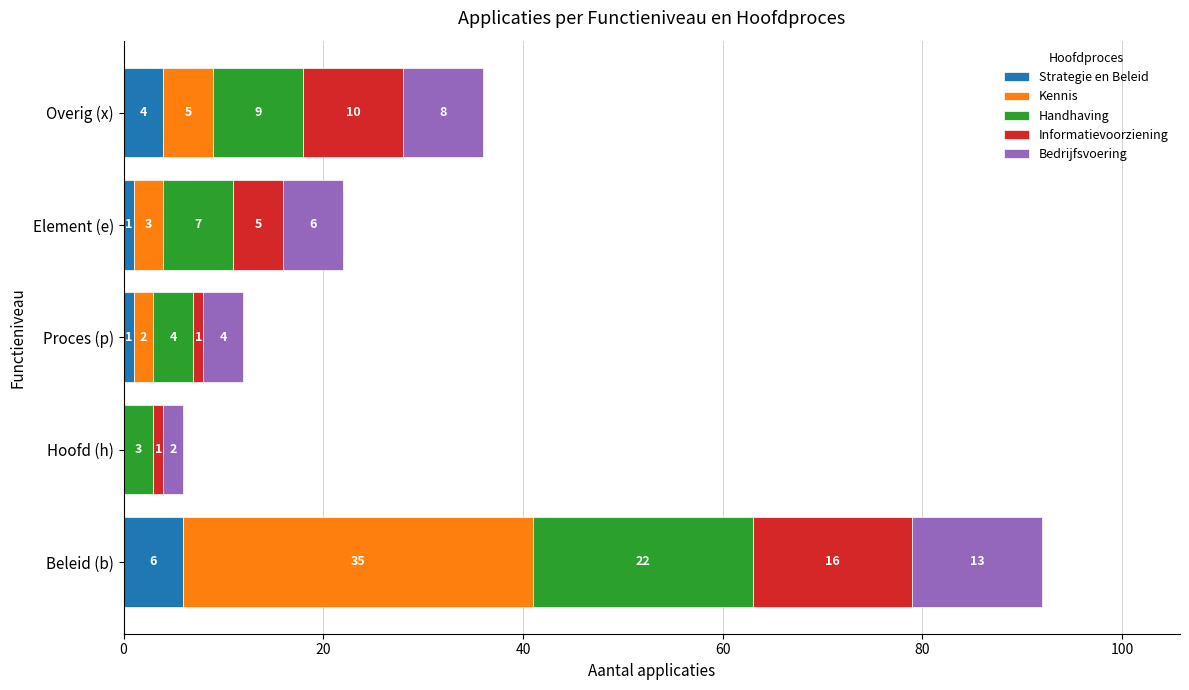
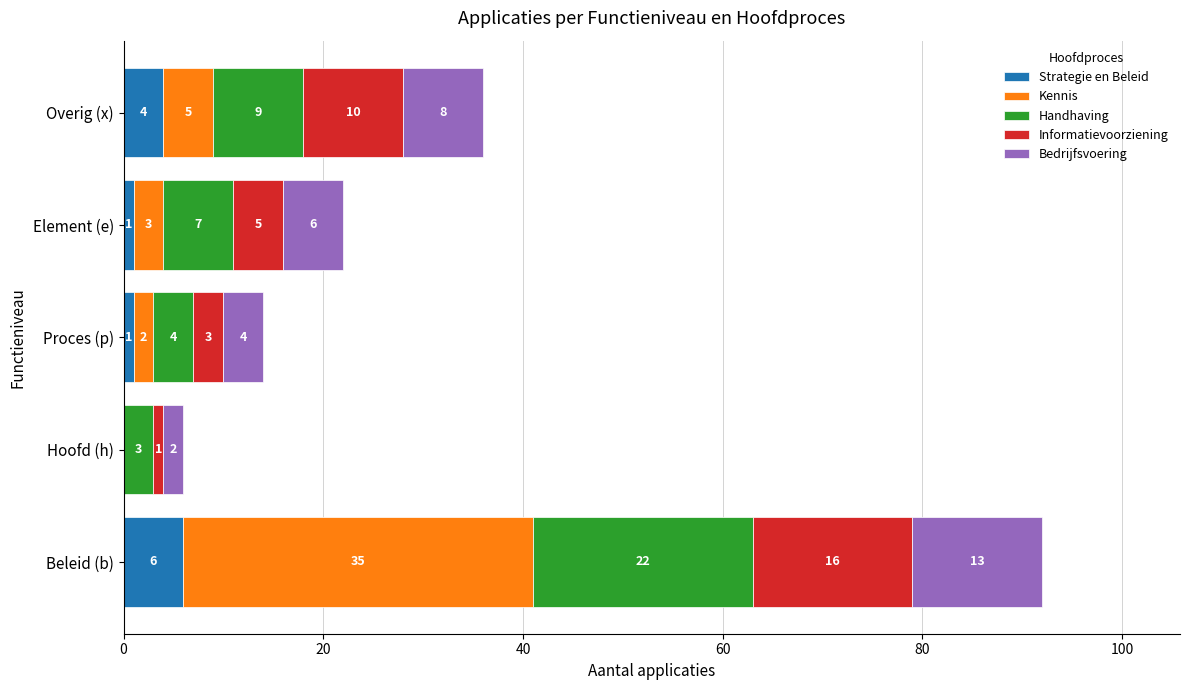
Informatievoorziening, Proces (p): 1 -> 3
